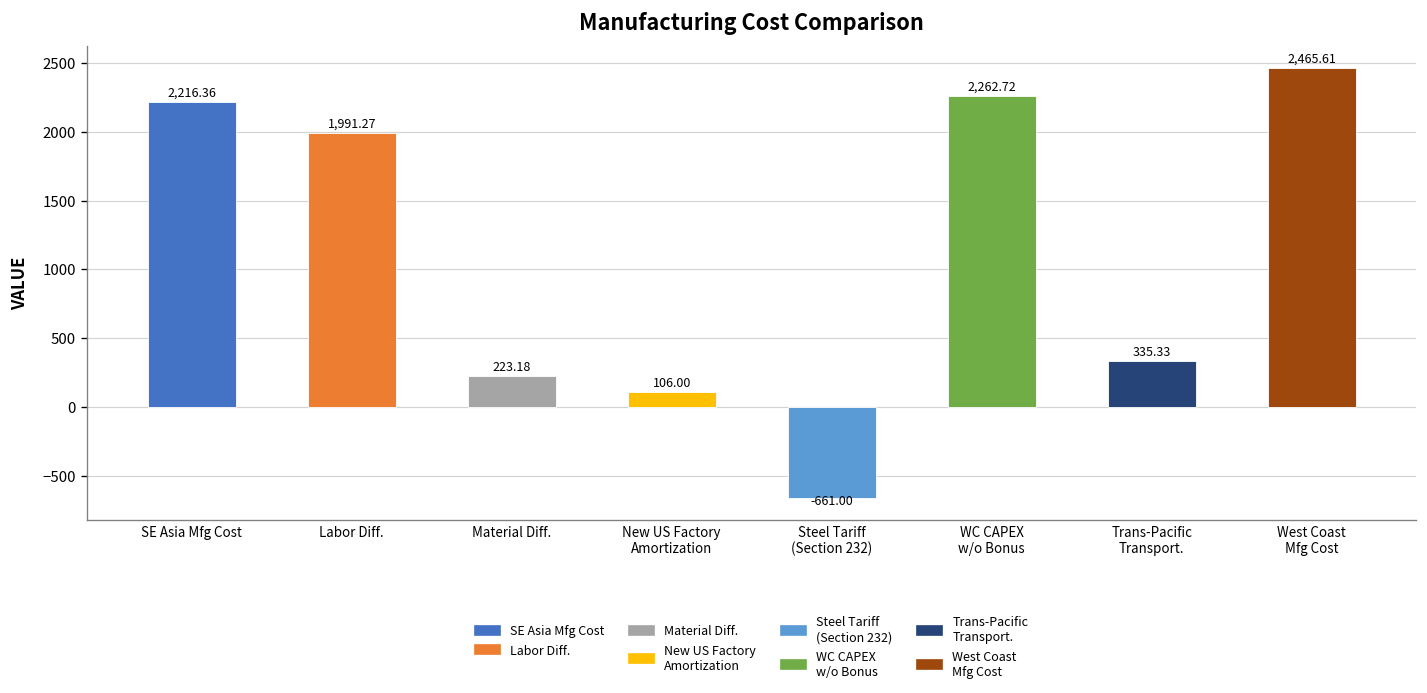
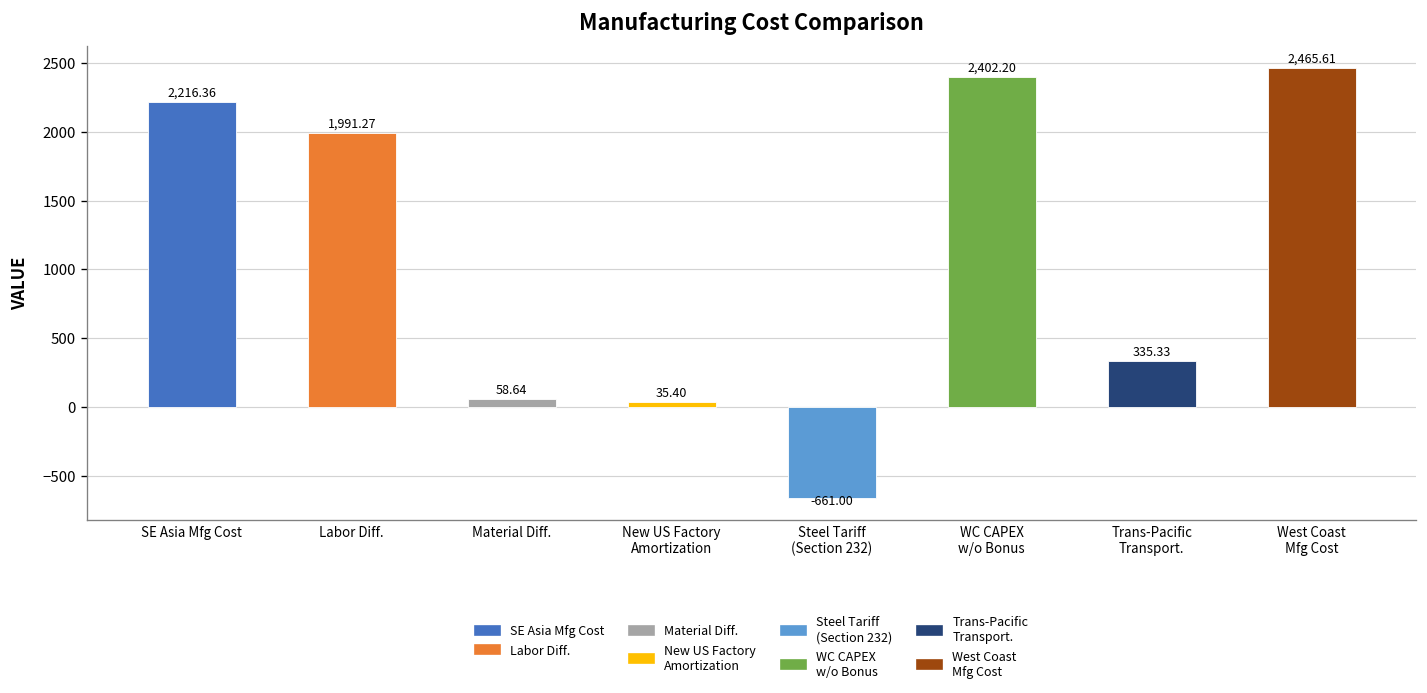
Material Diff.: 223.18 -> 58.64
New US Factory Amortization: 106.00 -> 35.40
WC CAPEX w/o Bonus: 2,262.72 -> 2,402.20
